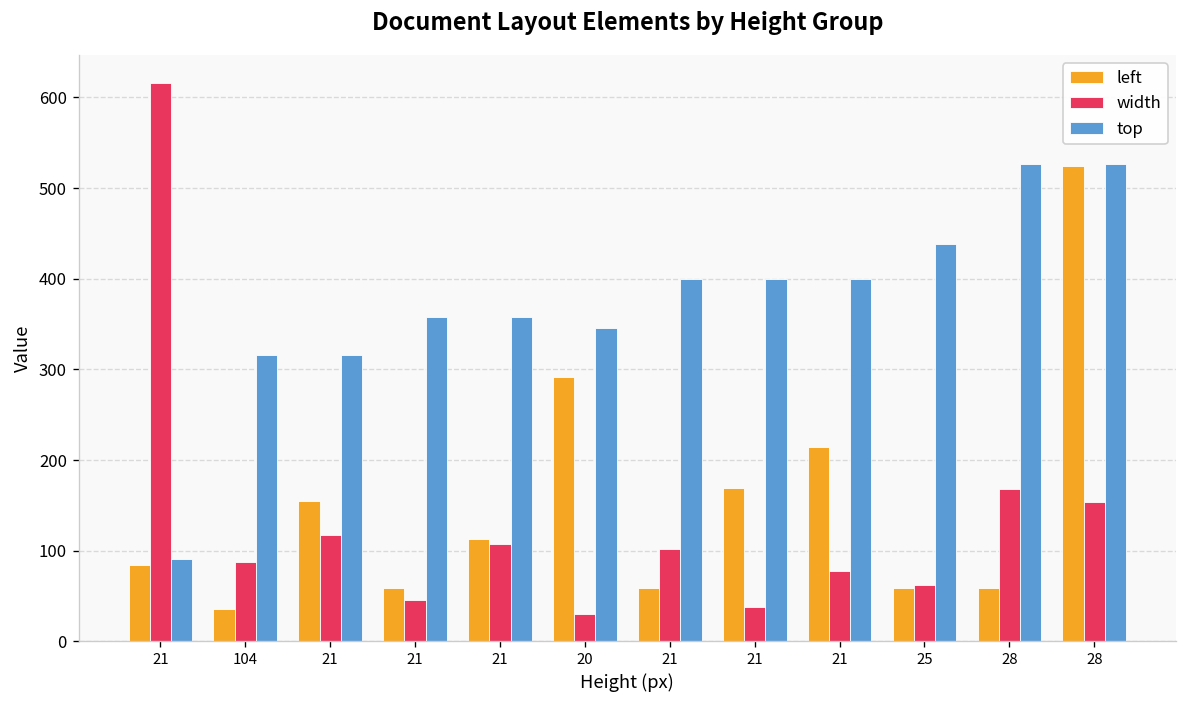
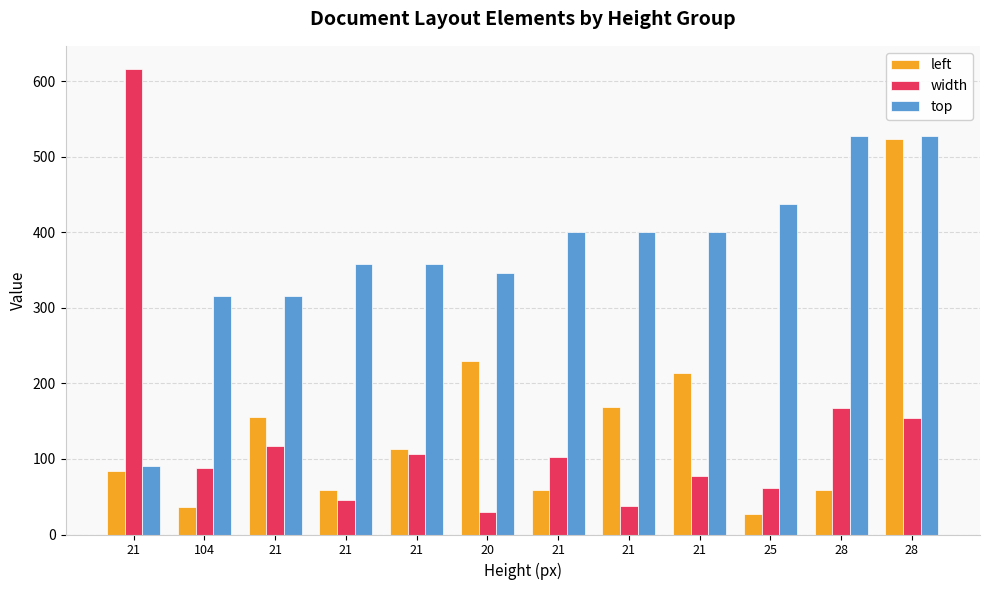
left, 20: 290 -> 230
left, 25: 60 -> 30
